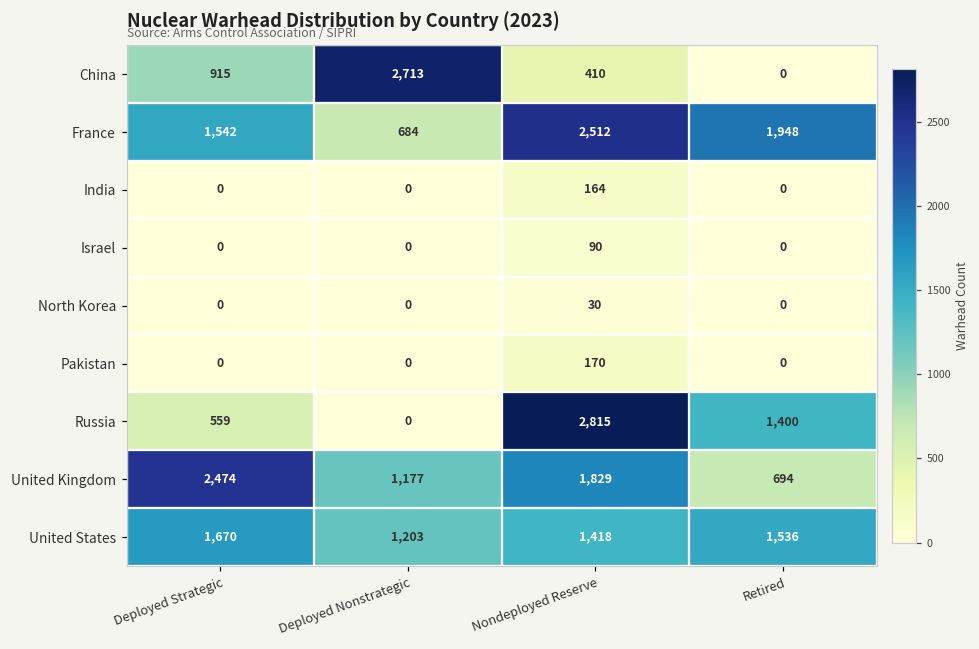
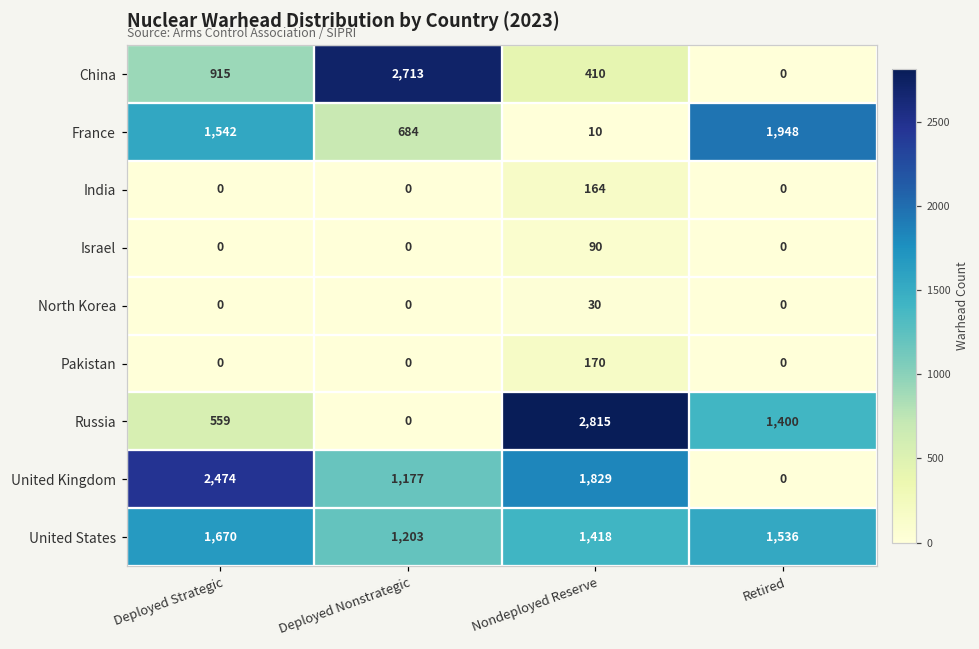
France, Nondeployed Reserve: 2,512 -> 10
United Kingdom, Retired: 694 -> 0
